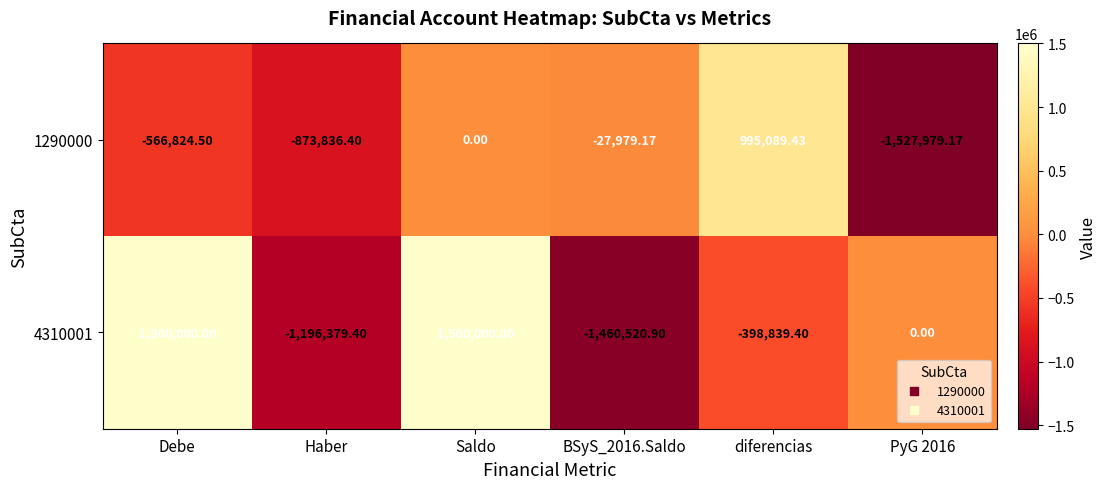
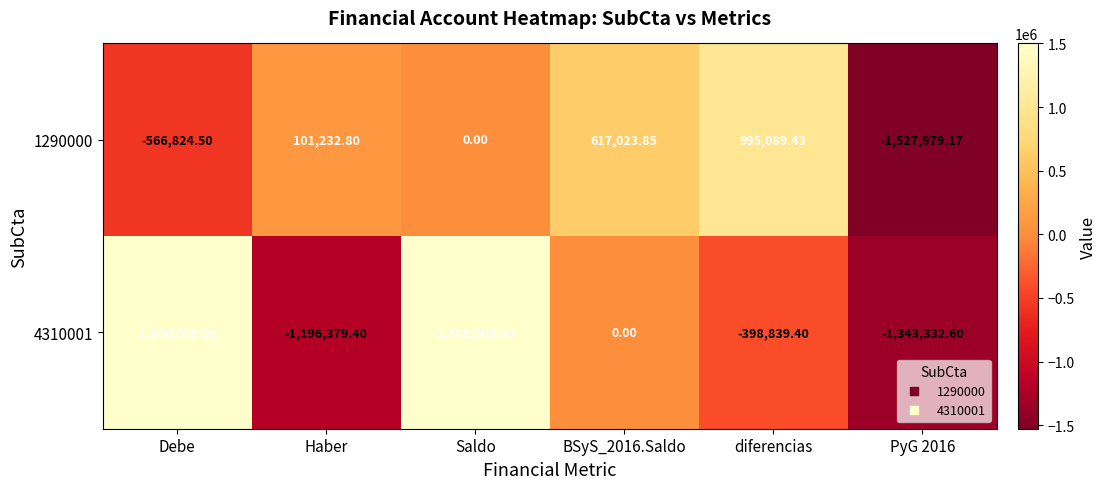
1290000, Haber: -873,836.40 -> 101,232.80
1290000, BSyS_2016.Saldo: -27,979.17 -> 617,023.85
4310001, BSyS_2016.Saldo: -1,460,520.90 -> 0.00
4310001, PyG 2016: 0.00 -> -1,343,332.60
